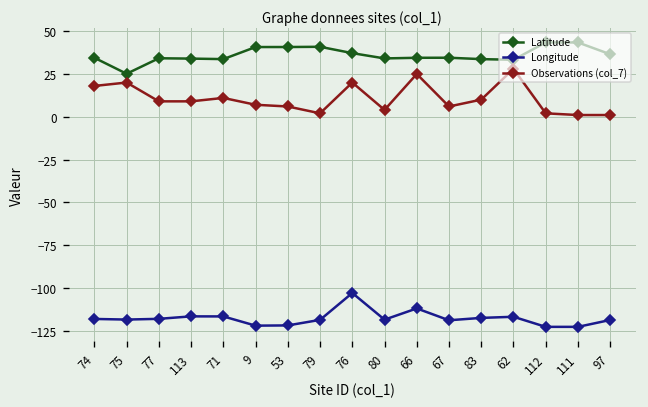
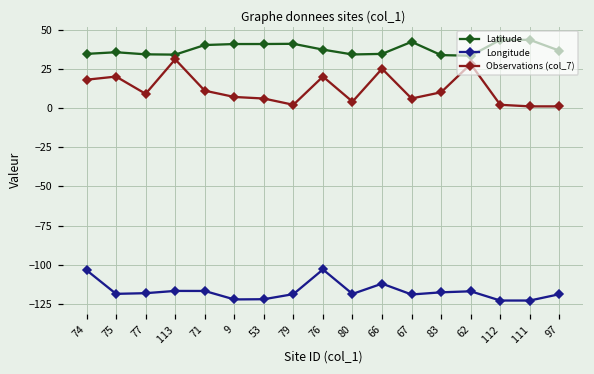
Longitude, 74: -118 -> -103
Latitude, 75: 25 -> 36
Observations (col_7), 113: 9 -> 31
Latitude, 71: 34 -> 40
Latitude, 67: 34 -> 42
